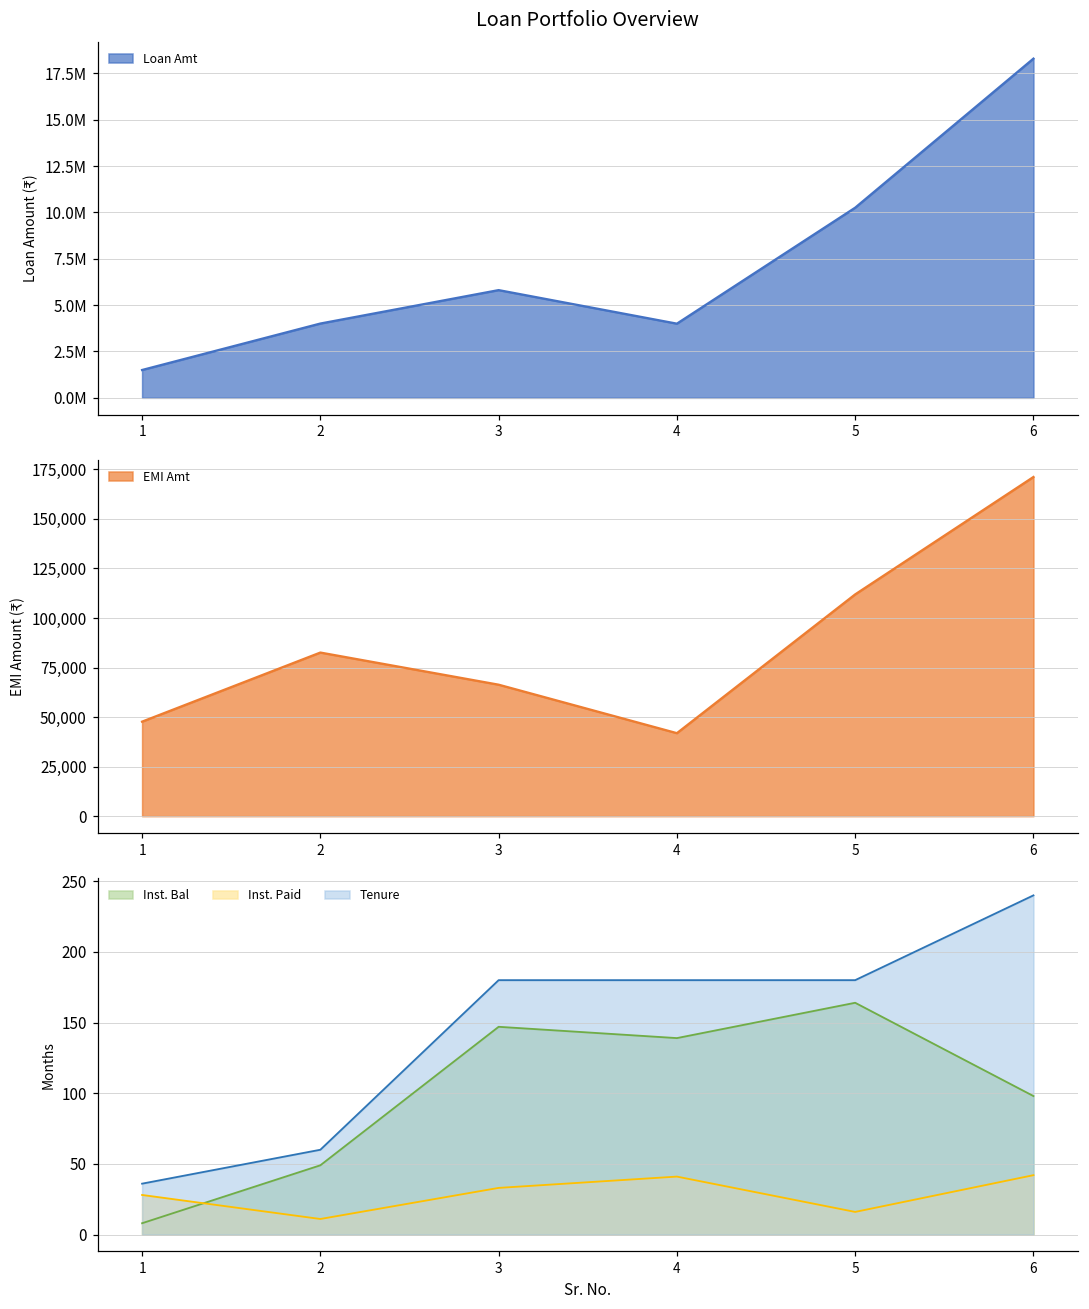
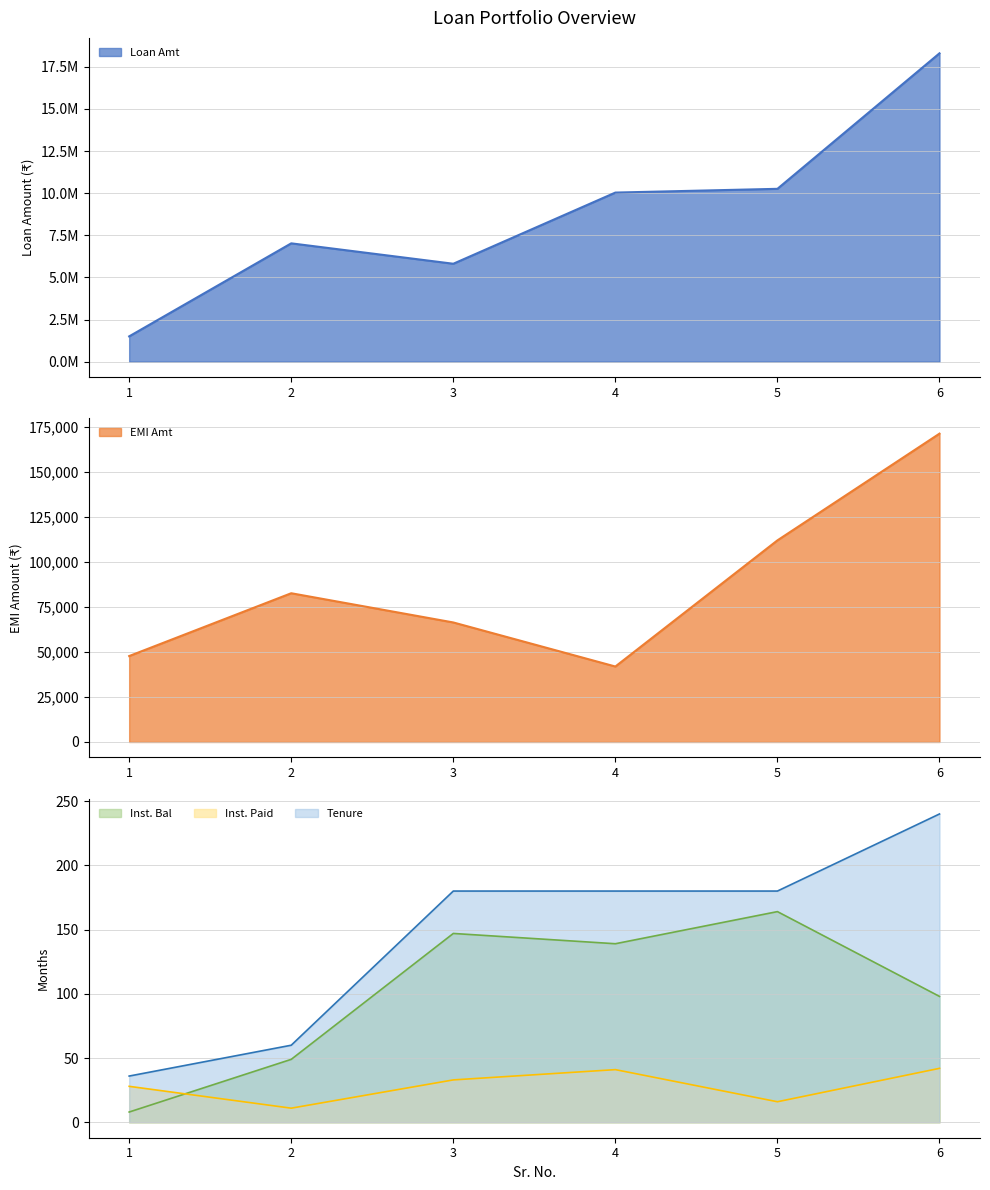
Loan Portfolio Overview, 2: 4000000 -> 7000000
Loan Portfolio Overview, 4: 4000000 -> 10000000
